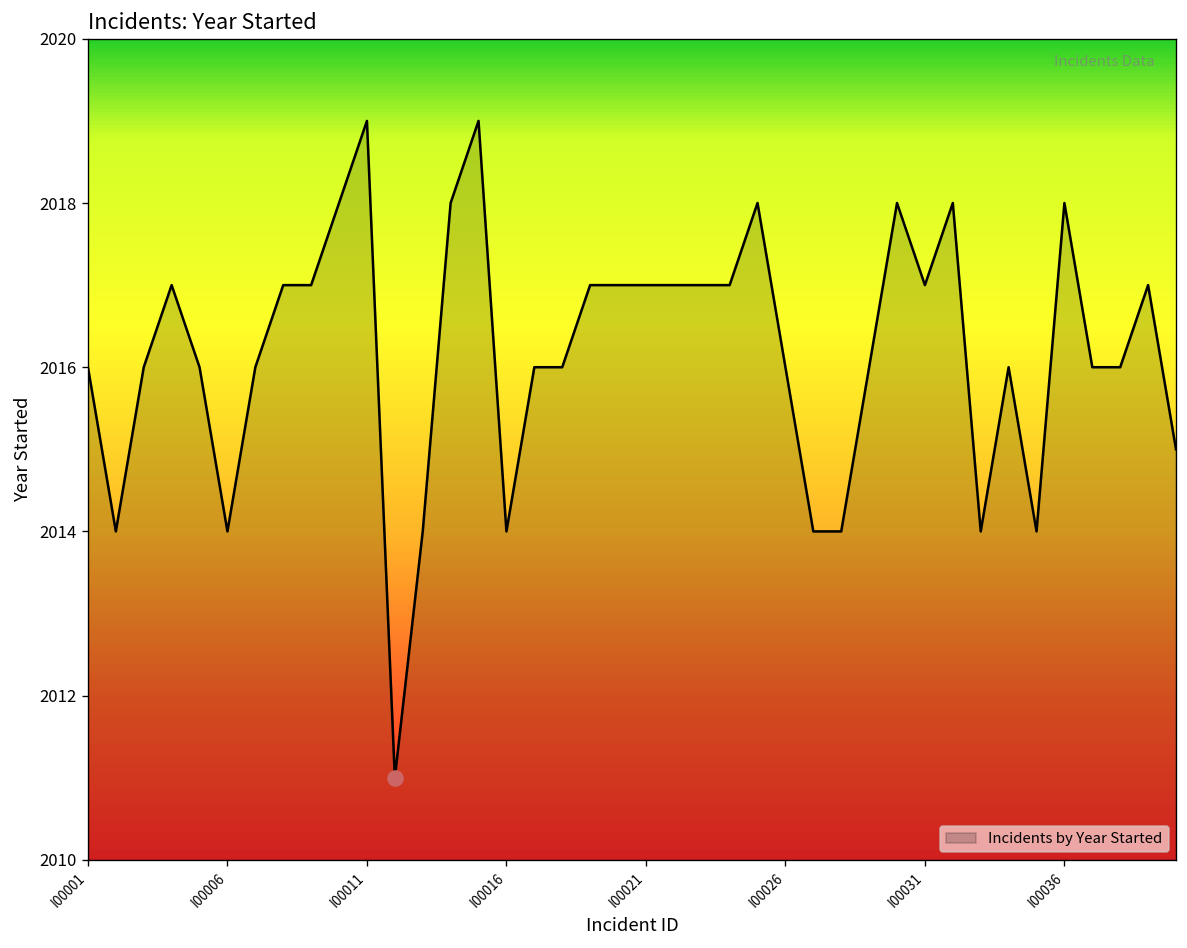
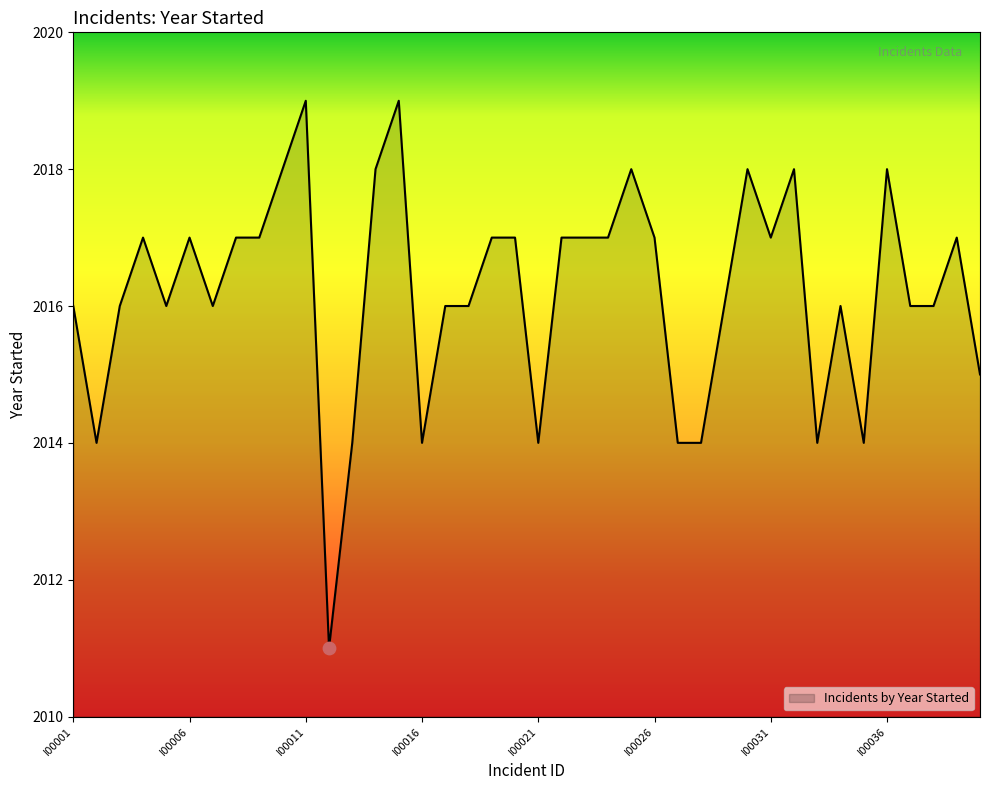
Incidents by Year Started, I00006: 2014 -> 2017
Incidents by Year Started, I00021: 2017 -> 2014
Incidents by Year Started, I00026: 2016 -> 2017
